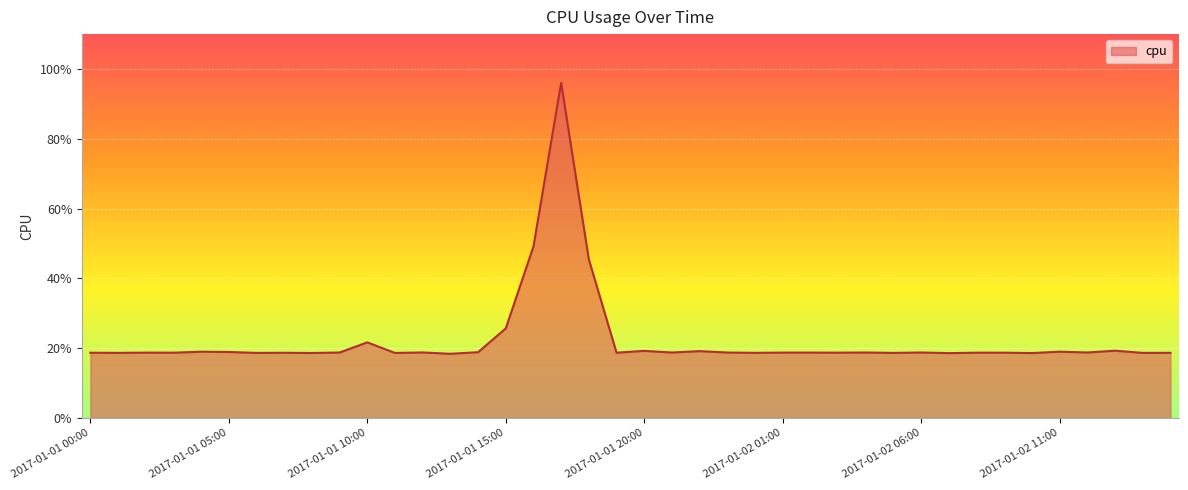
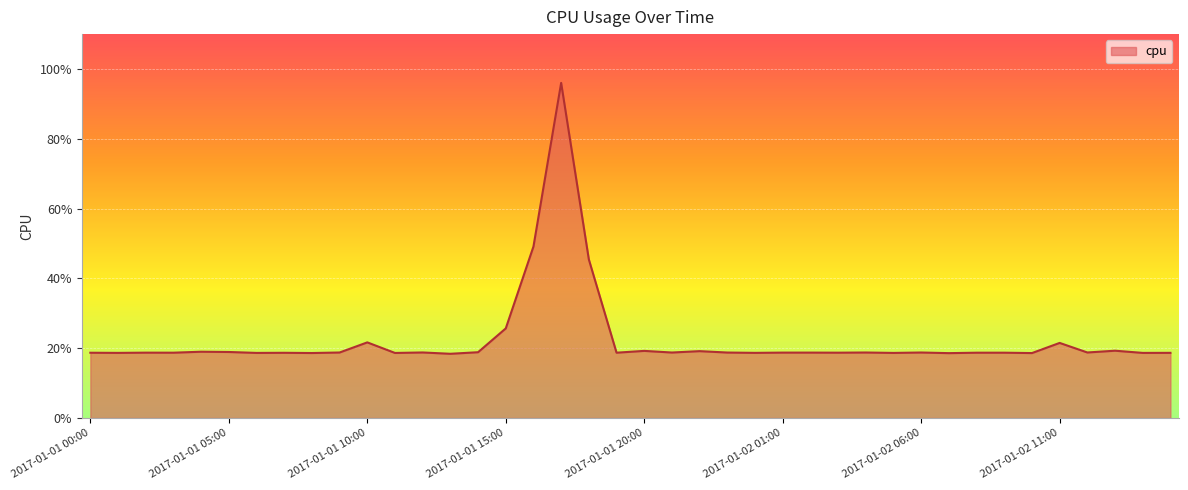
2017-01-02 11:00: 19% -> 22%
